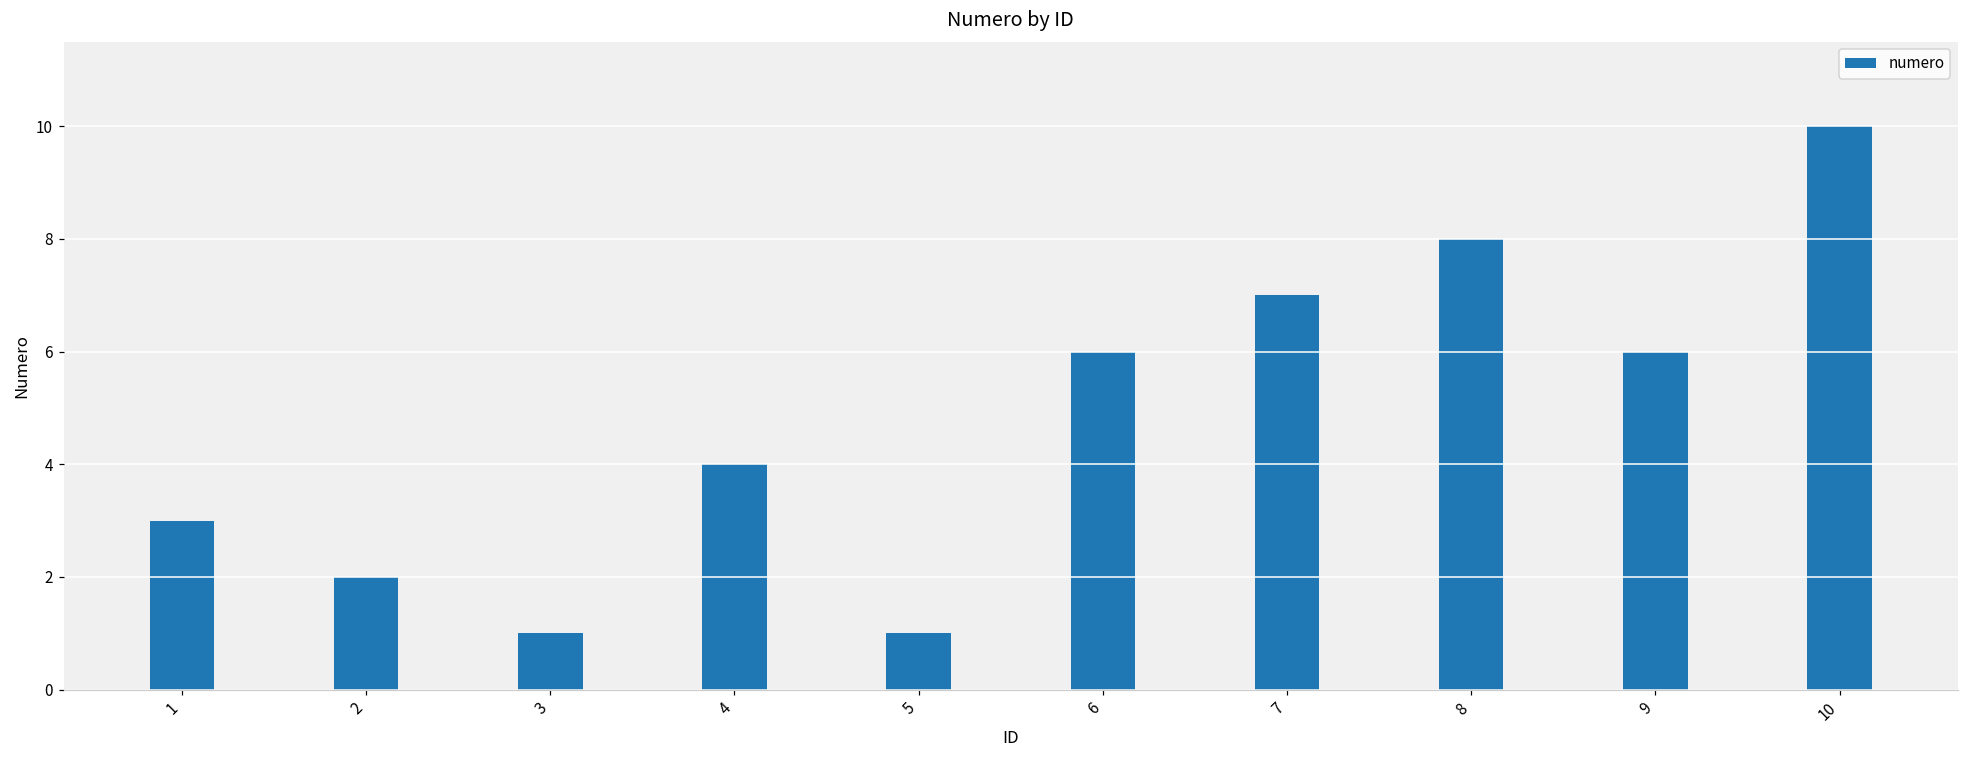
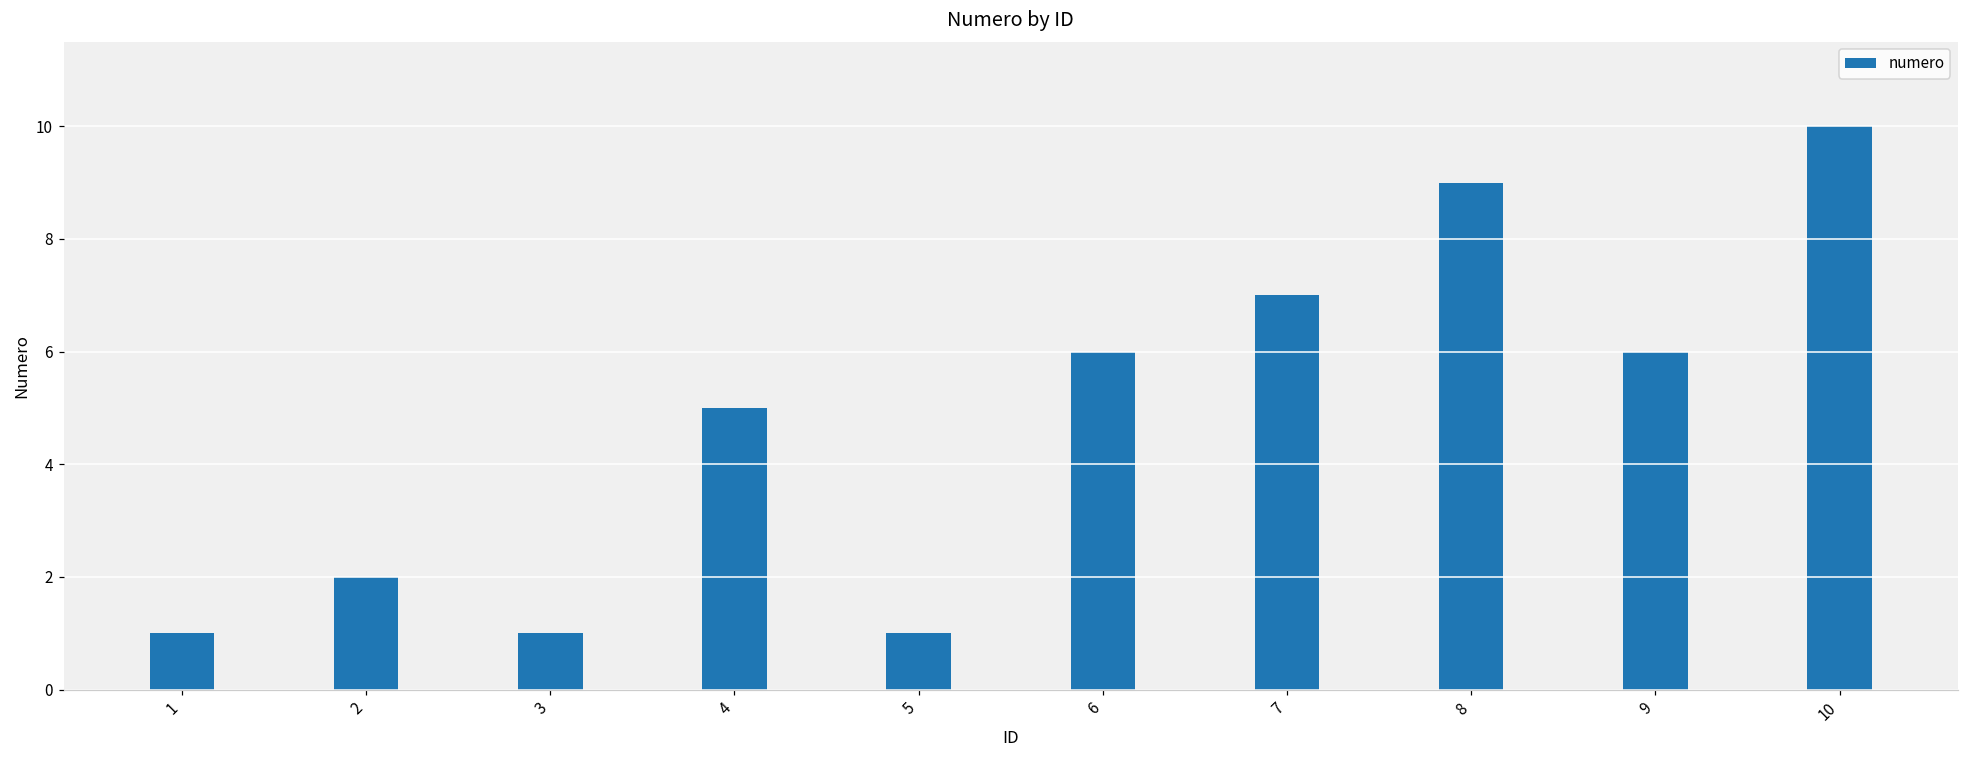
1: 3 -> 1
4: 4 -> 5
8: 8 -> 9
